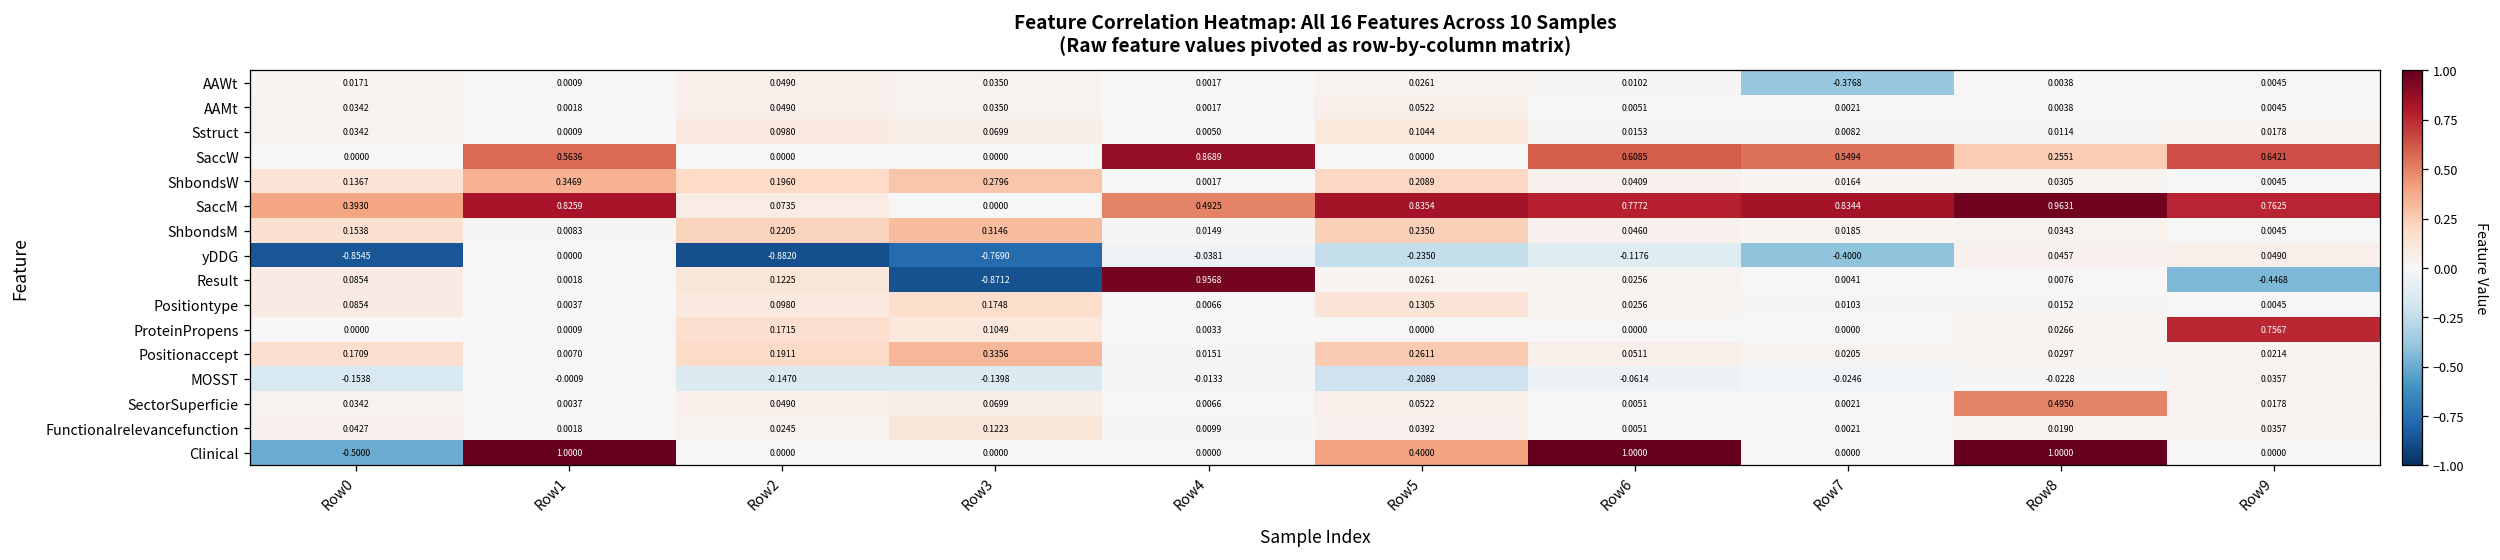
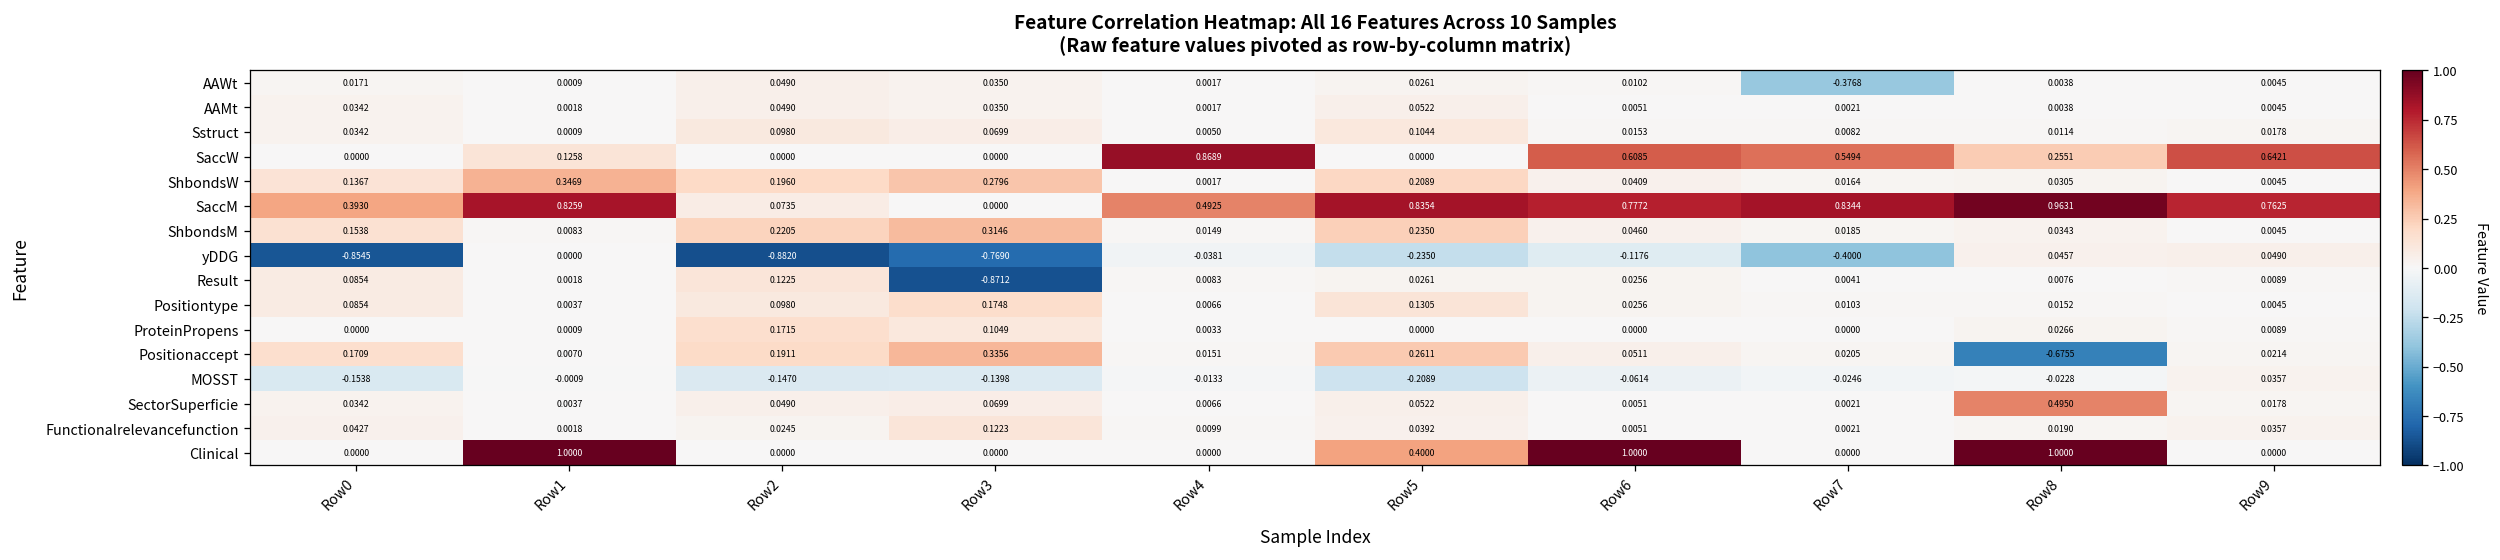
SaccW, Row1: 0.5636 -> 0.1258
Result, Row4: 0.9568 -> 0.0083
Result, Row9: -0.4468 -> 0.0089
ProteinPropens, Row9: 0.7567 -> 0.0089
Positionaccept, Row8: 0.0297 -> -0.6755
Clinical, Row0: -0.5000 -> 0.0000
